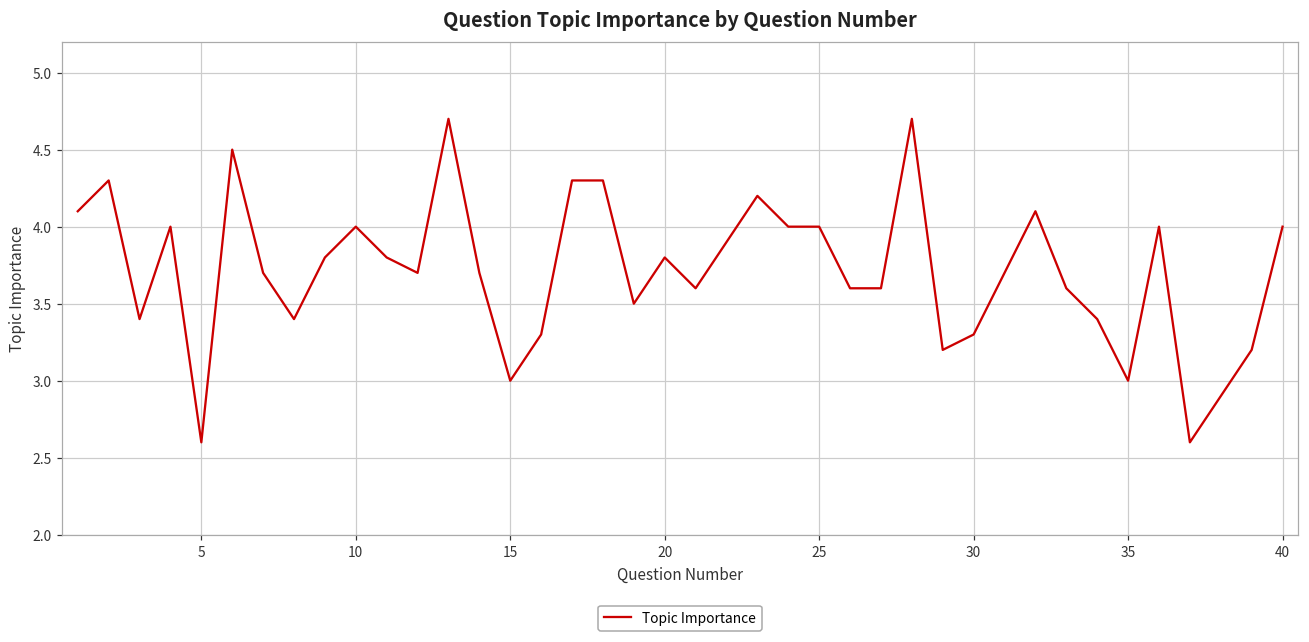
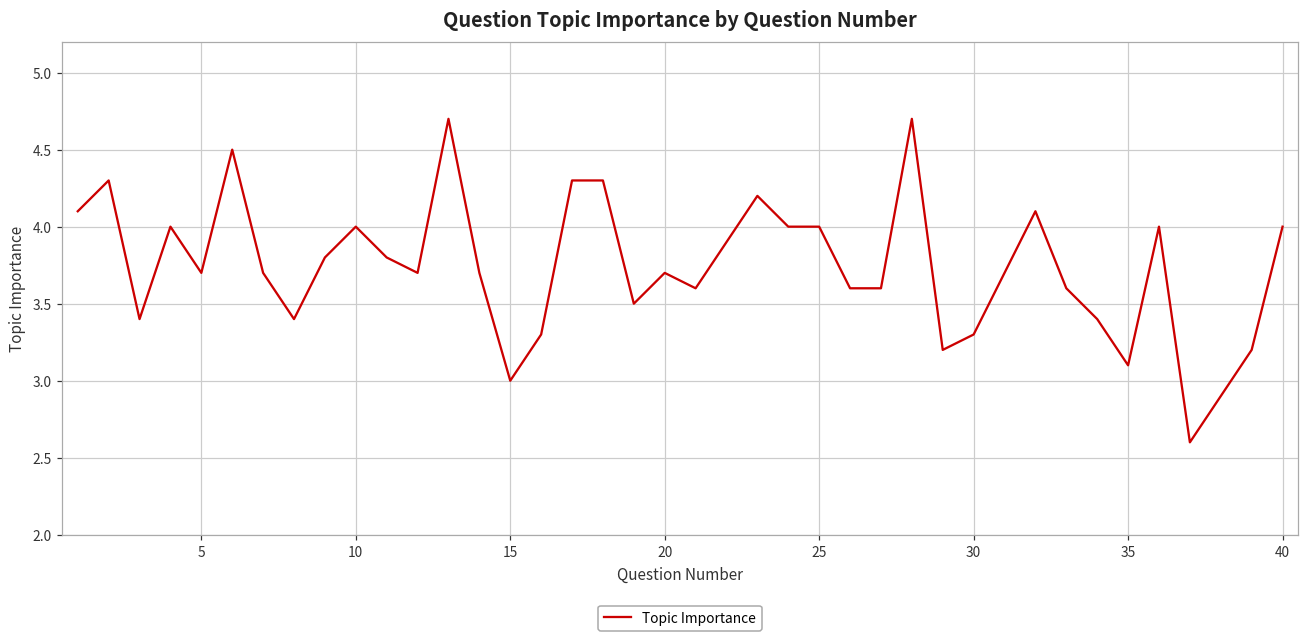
5: 2.6 -> 3.7
20: 3.8 -> 3.7
35: 3.0 -> 3.1
